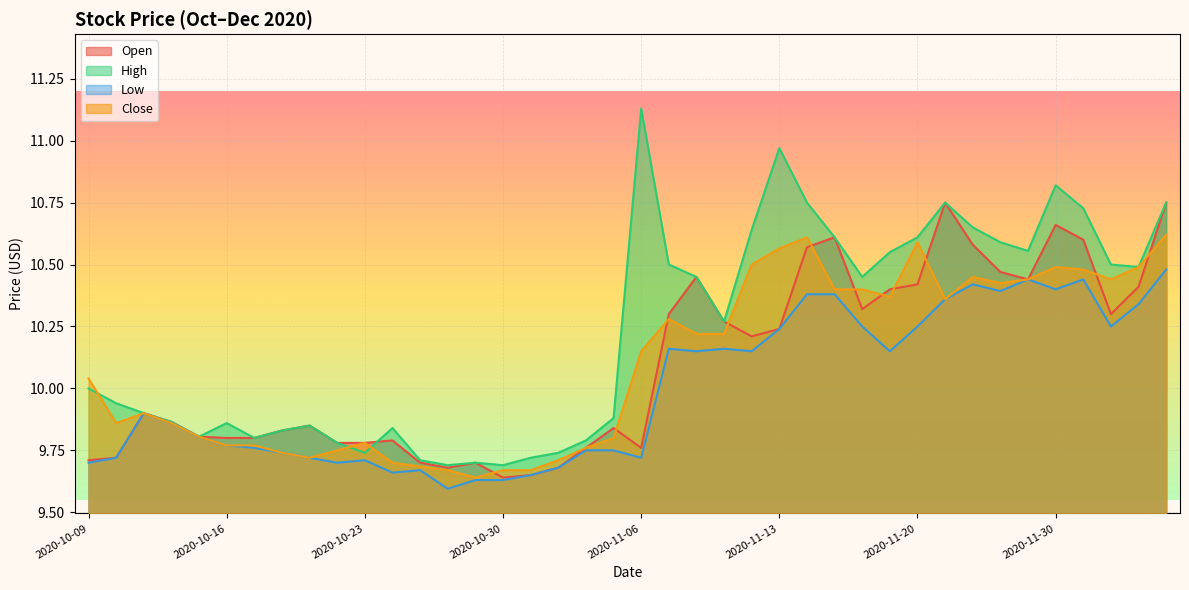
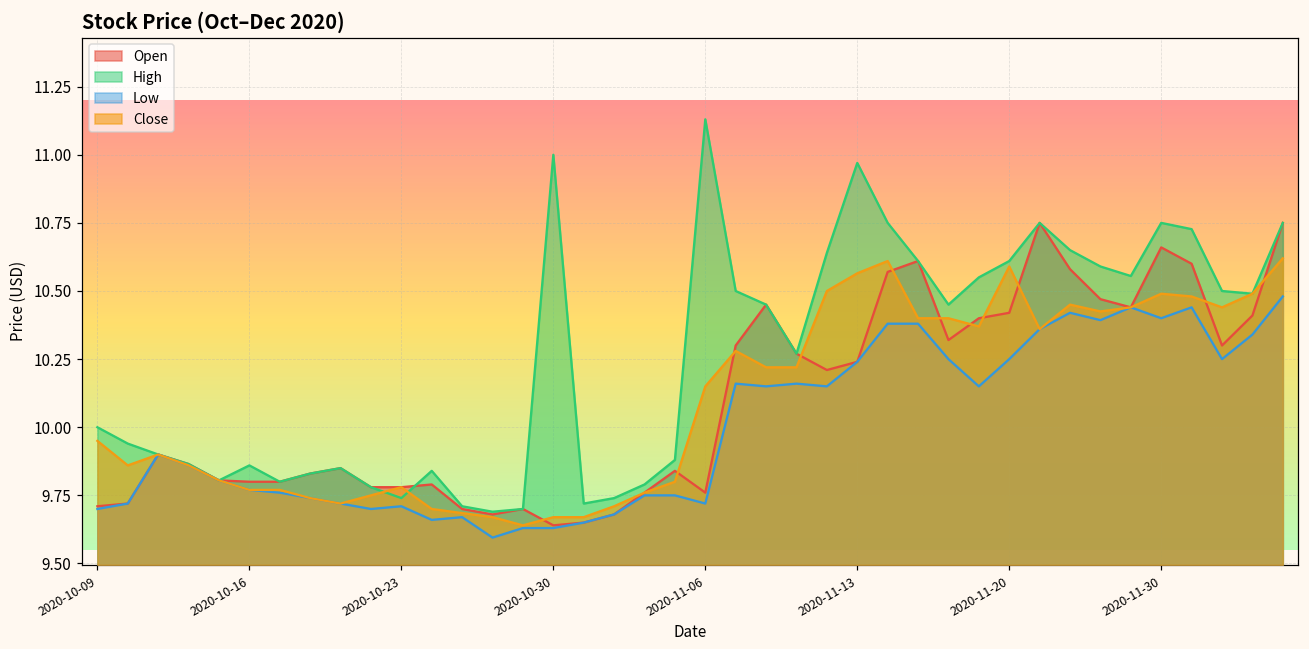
Close, 2020-10-09: 10.04 -> 9.95
High, 2020-10-30: 9.69 -> 11.00
High, 2020-11-30: 10.82 -> 10.75
